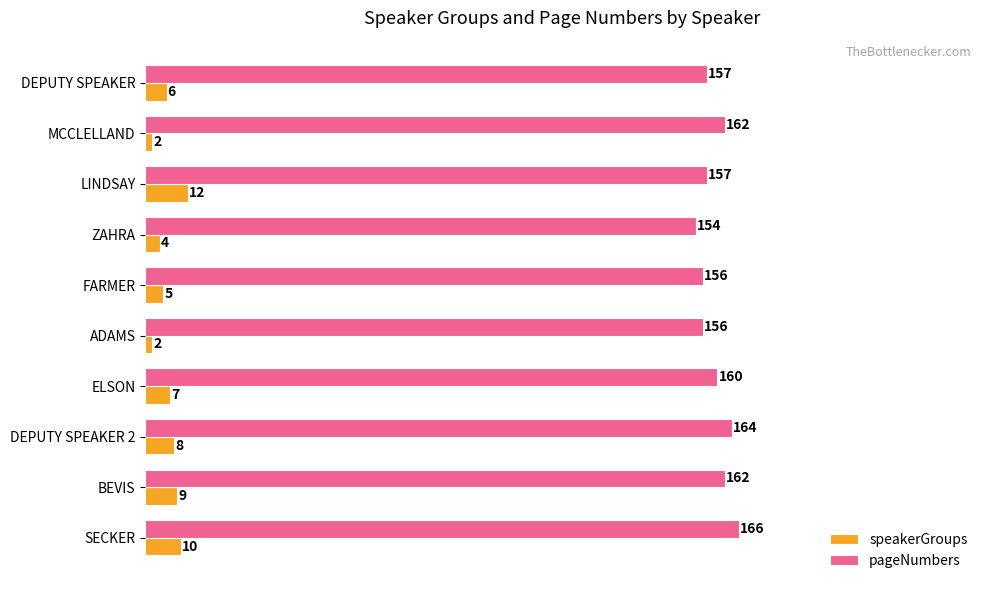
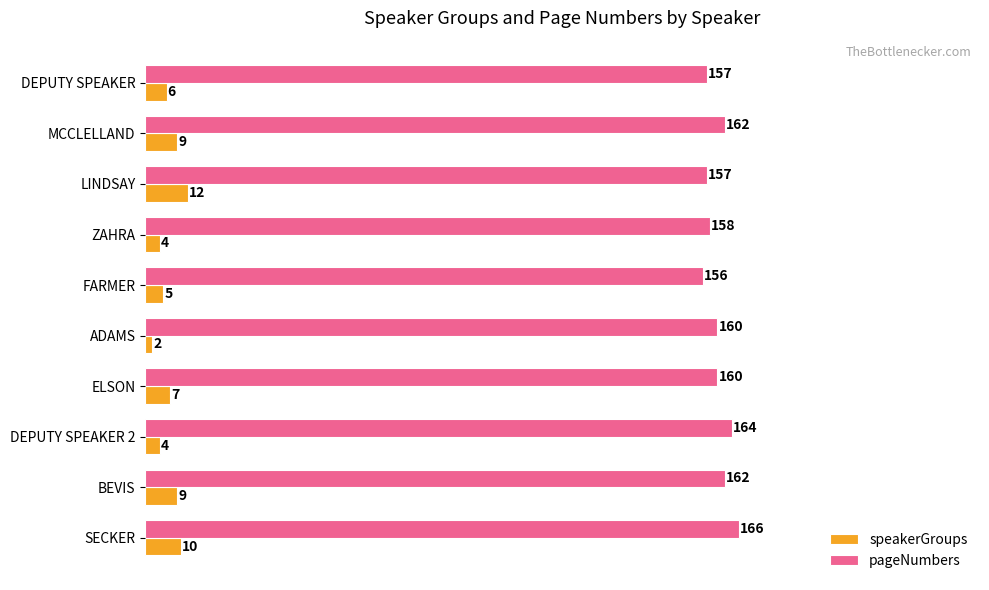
speakerGroups, MCCLELLAND: 2 -> 9
pageNumbers, ZAHRA: 154 -> 158
pageNumbers, ADAMS: 156 -> 160
speakerGroups, DEPUTY SPEAKER 2: 8 -> 4
